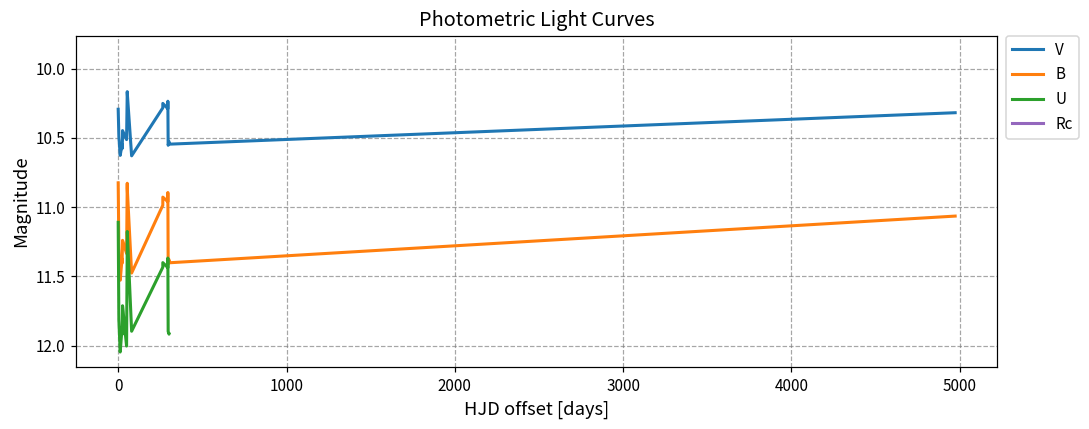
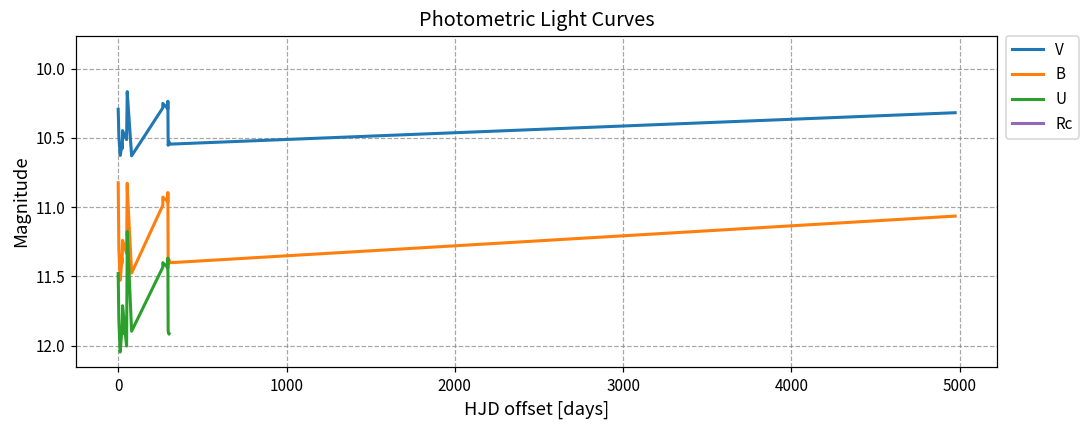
U, 0: 11.11 -> 11.48
